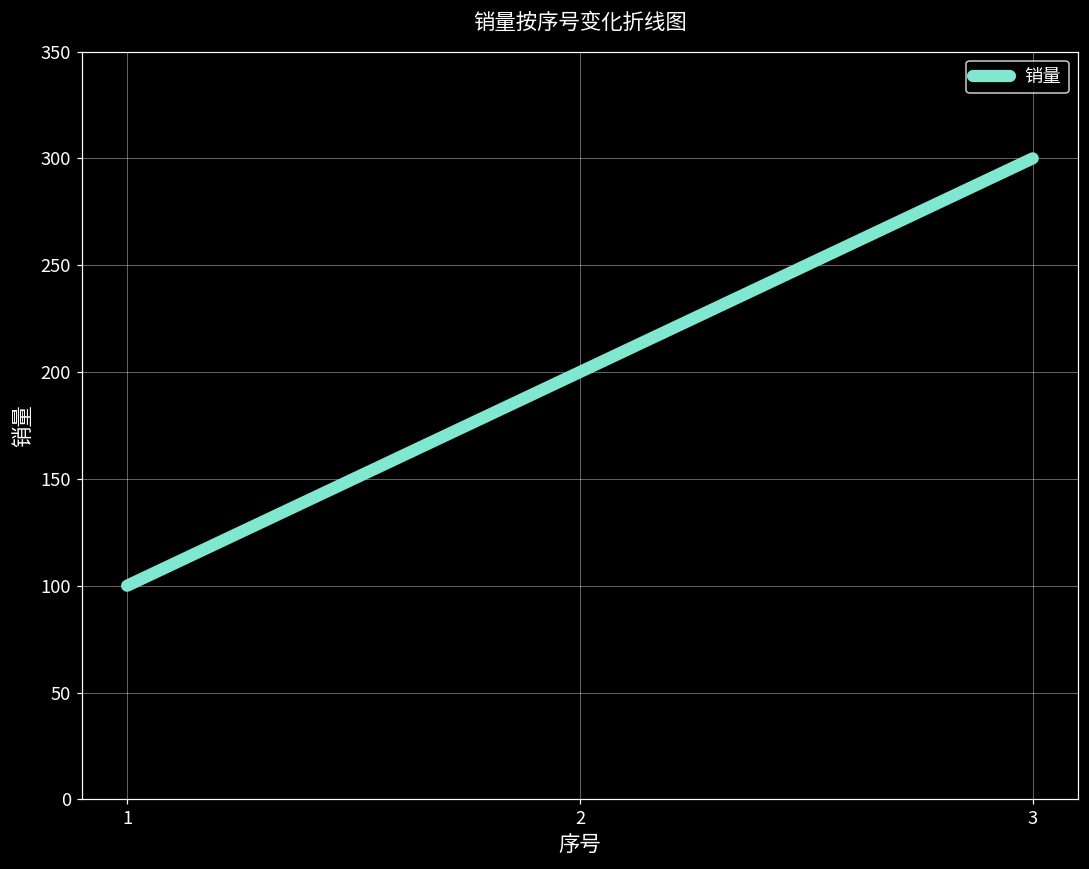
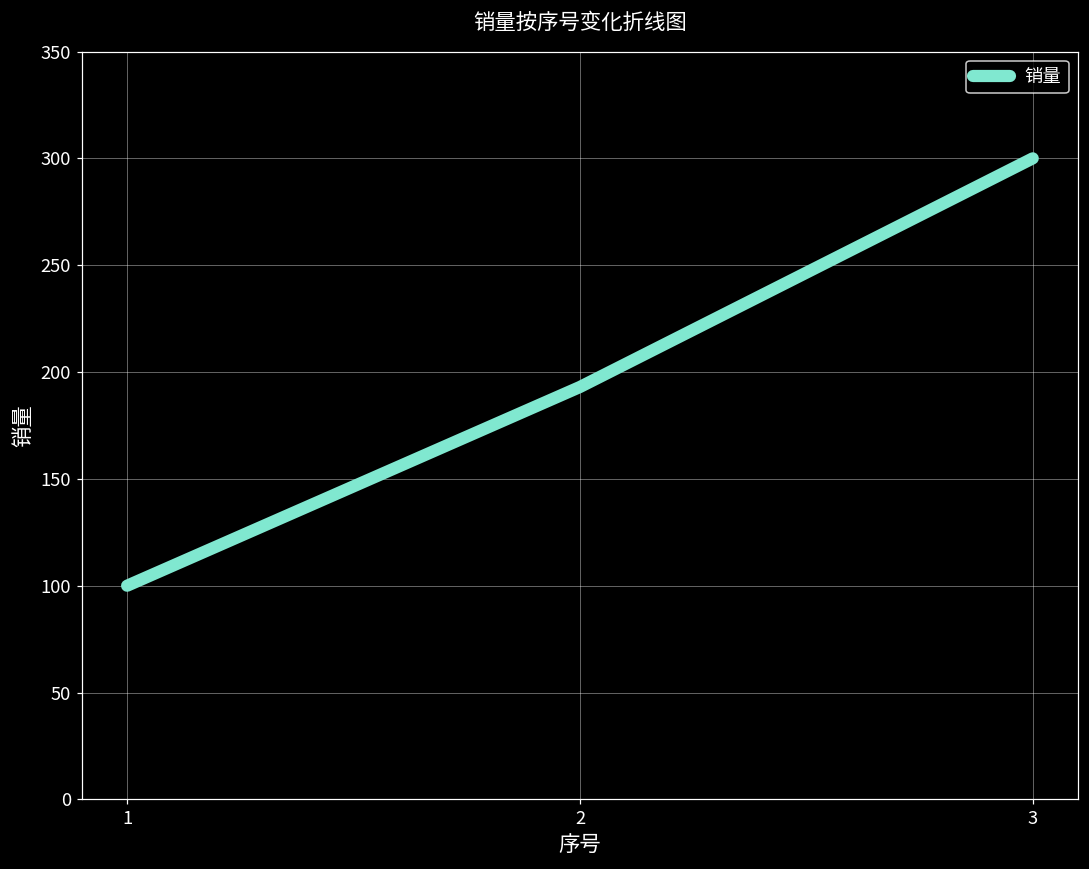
2: 200 -> 193
